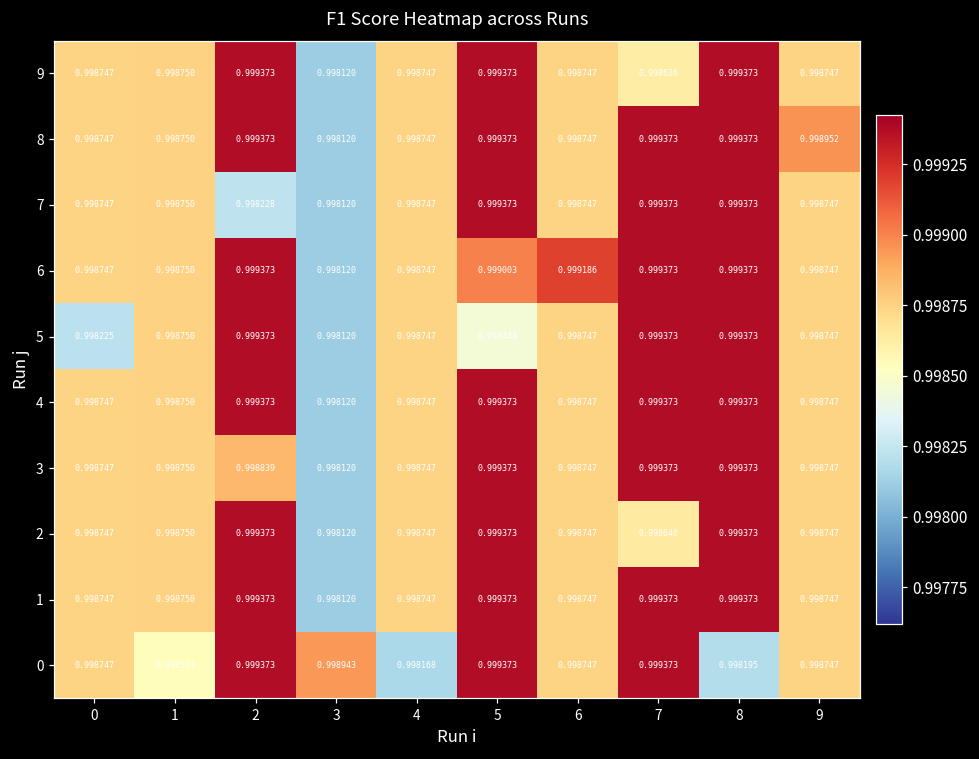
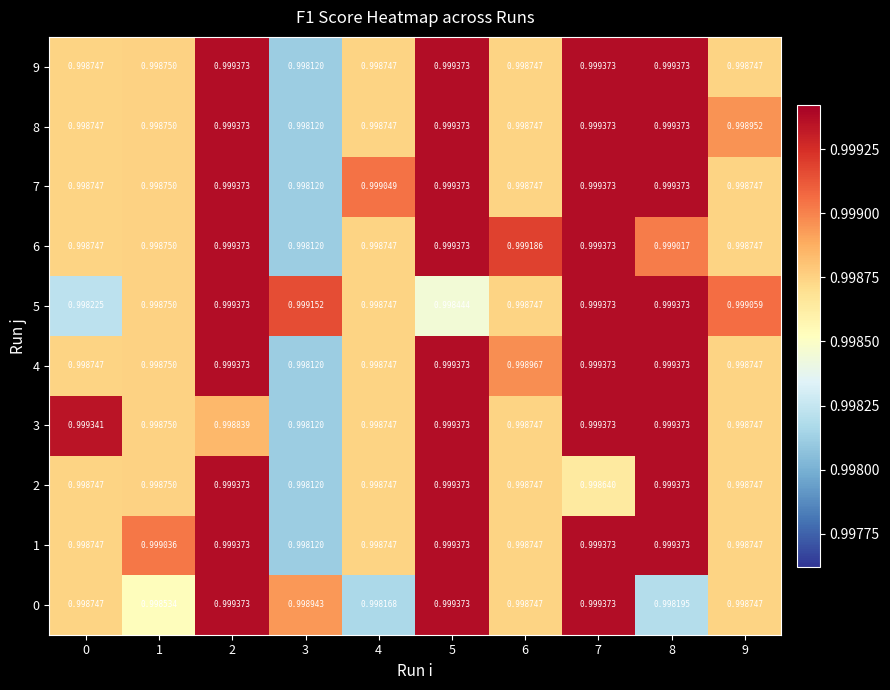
9, 7: 0.998626 -> 0.999373
7, 2: 0.998228 -> 0.999373
7, 4: 0.998747 -> 0.999049
6, 5: 0.999003 -> 0.999373
6, 8: 0.999373 -> 0.999017
5, 3: 0.998120 -> 0.999152
5, 9: 0.998747 -> 0.999059
4, 6: 0.998747 -> 0.998967
3, 0: 0.998747 -> 0.999341
1, 1: 0.998750 -> 0.999036
